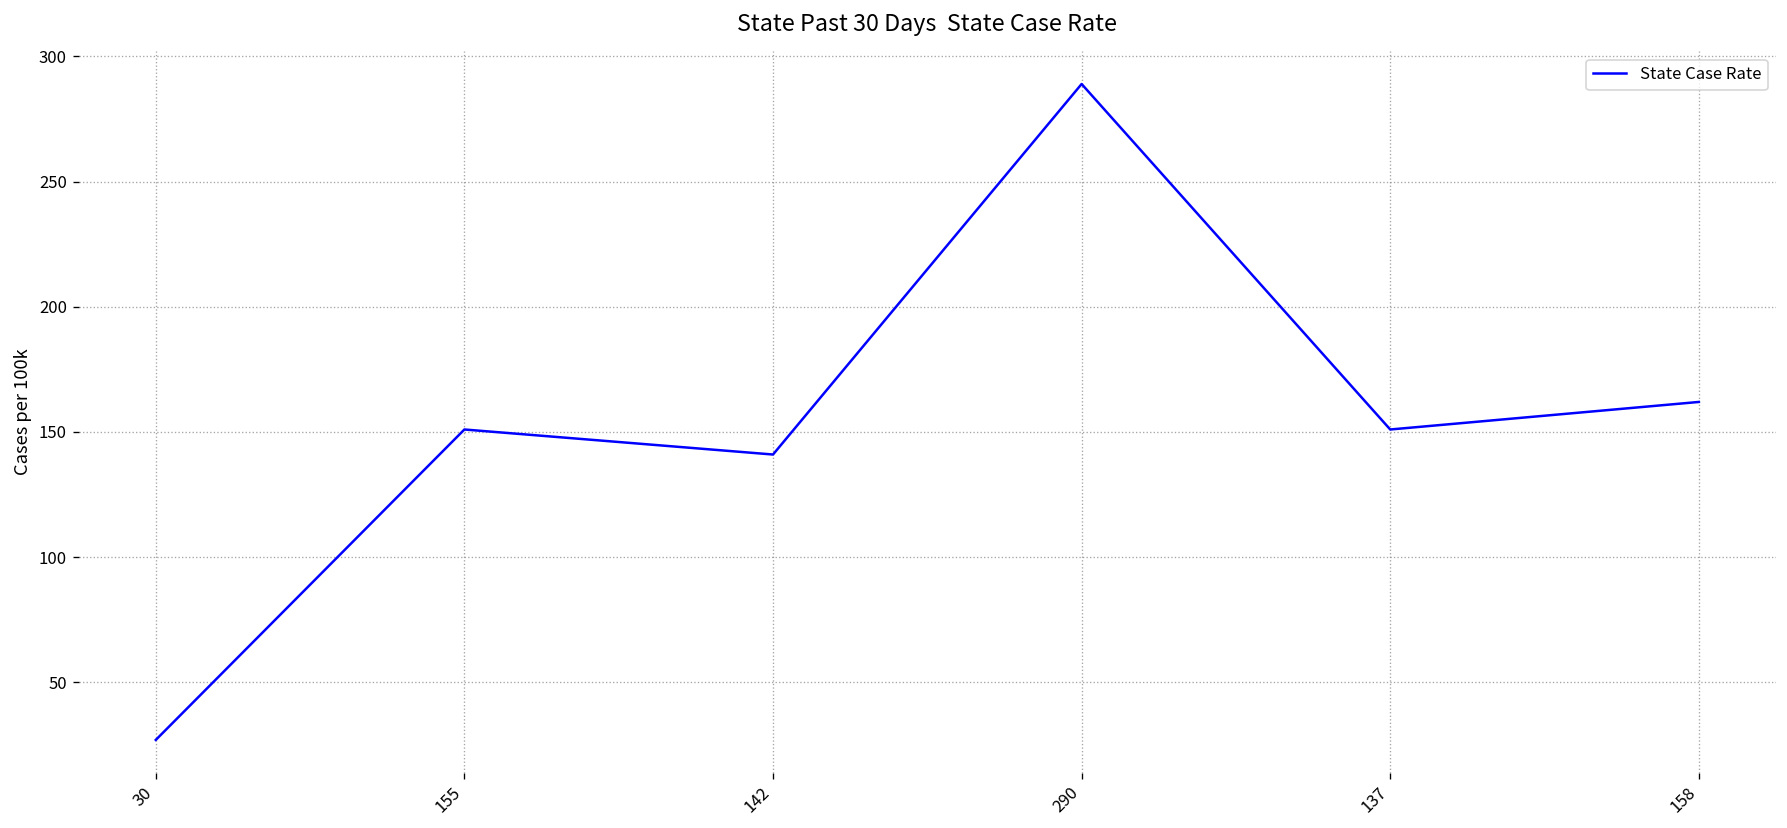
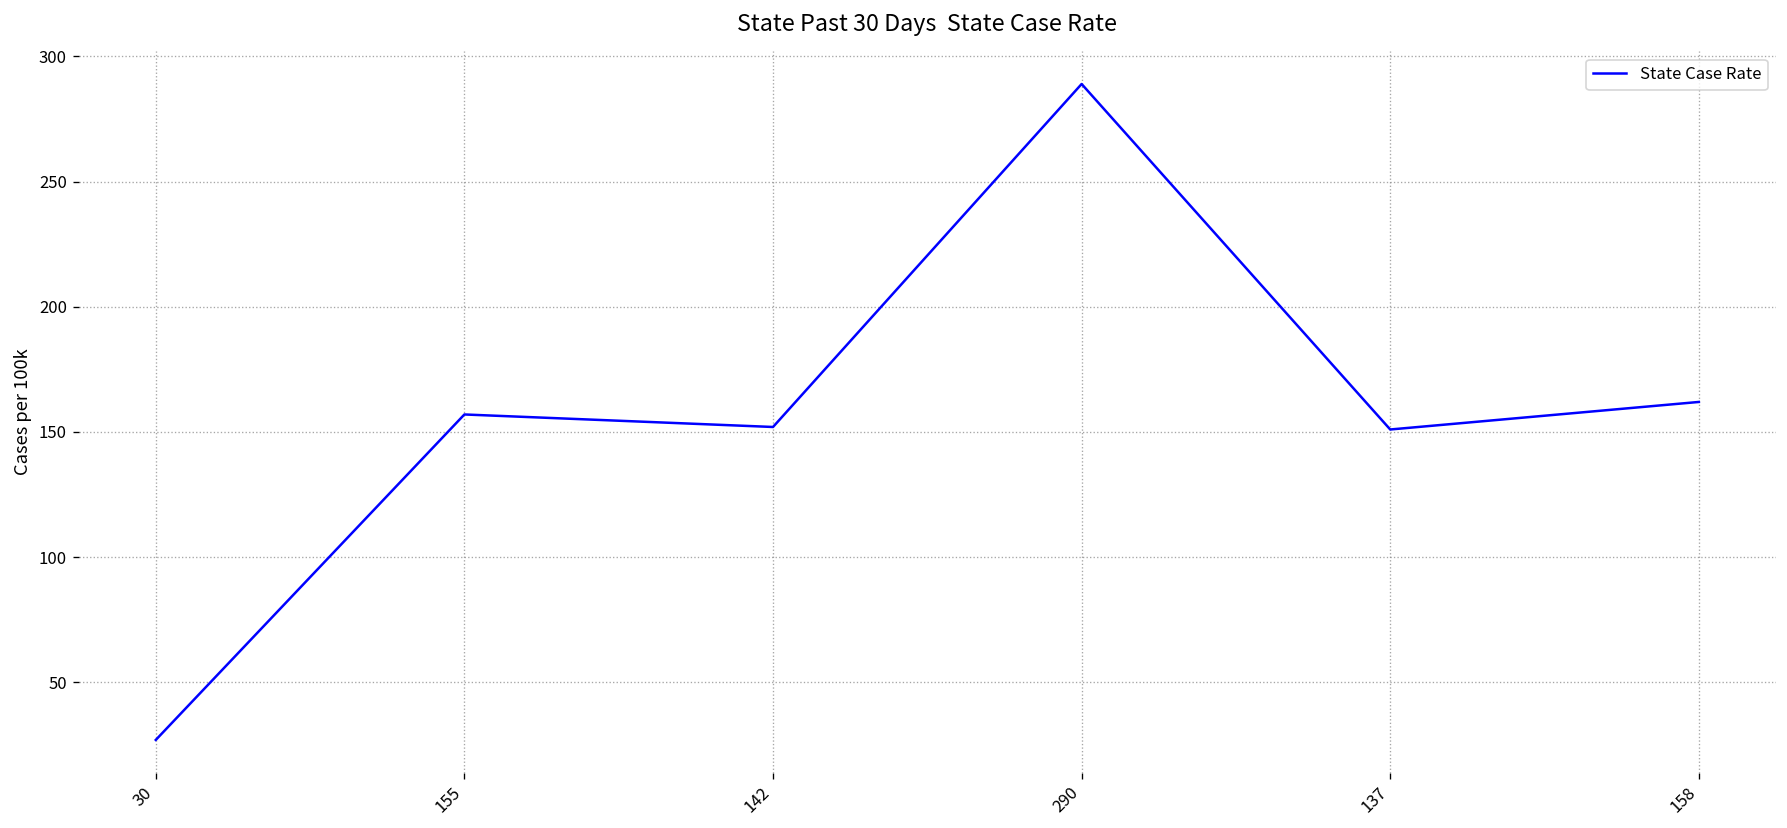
155: 151 -> 157
142: 141 -> 152
